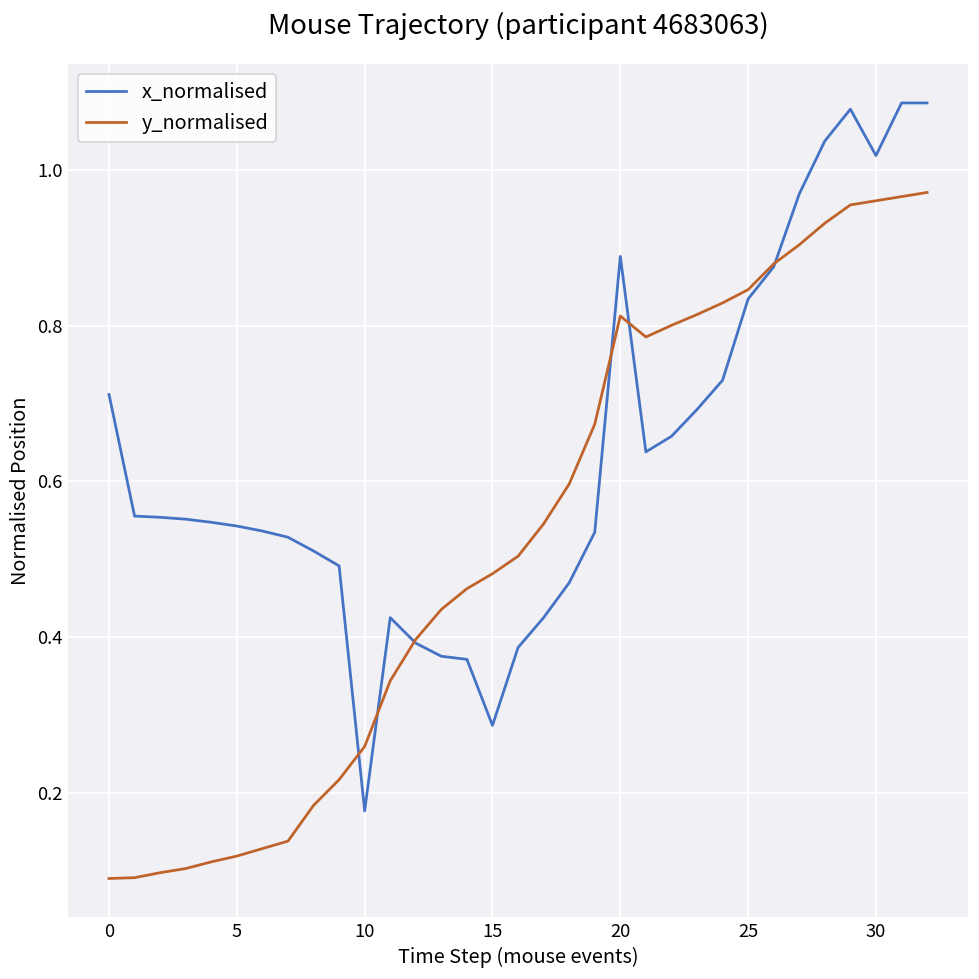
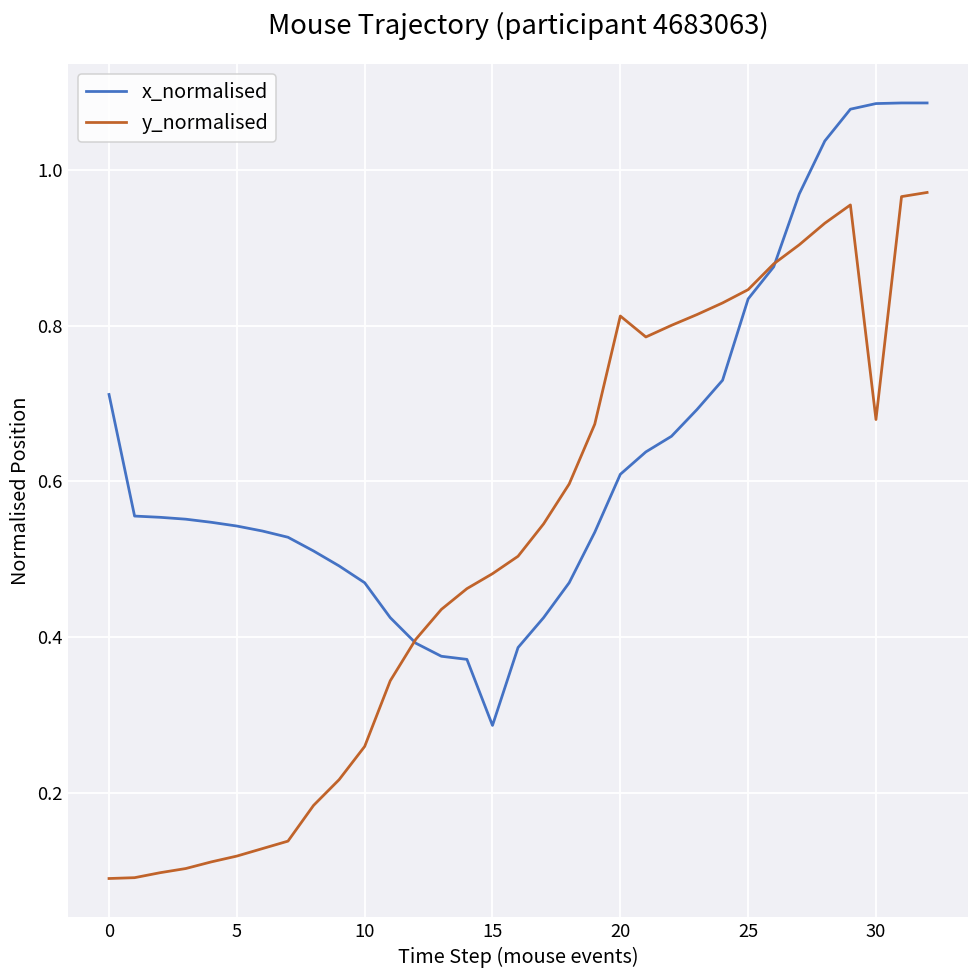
x_normalised, 10: 0.18 -> 0.47
x_normalised, 20: 0.89 -> 0.61
x_normalised, 30: 1.02 -> 1.09
y_normalised, 30: 0.96 -> 0.68
